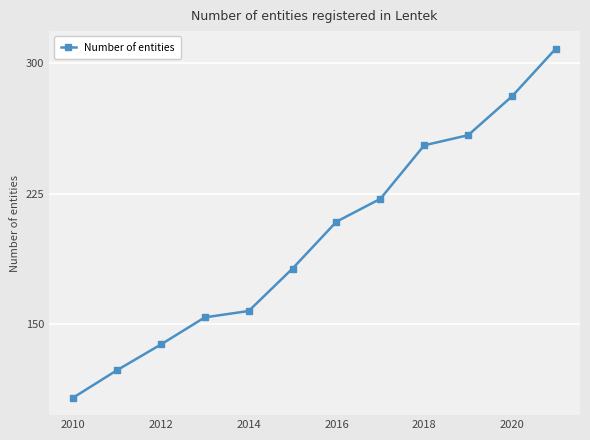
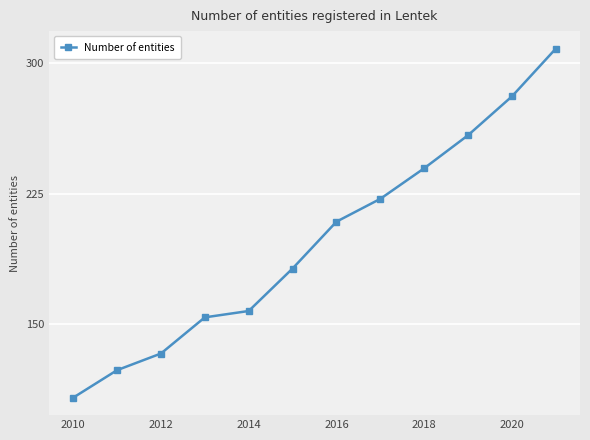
2012: 138 -> 133
2018: 253 -> 240
